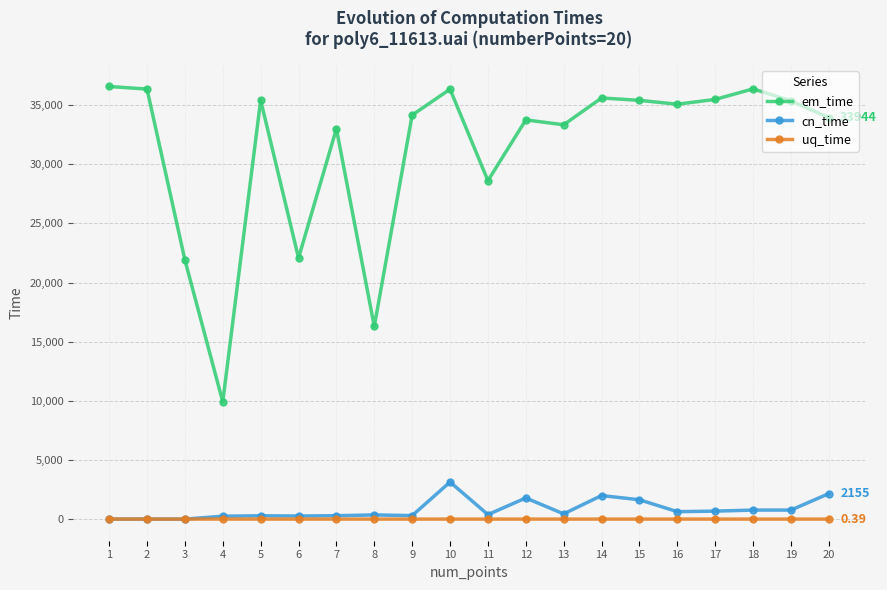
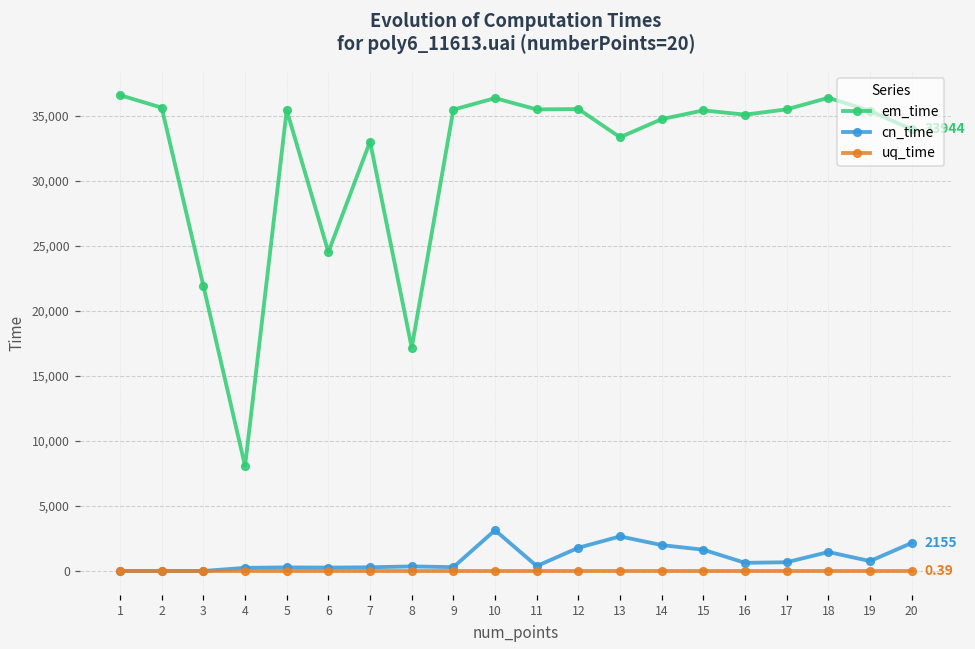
em_time, 2: 36,400 -> 35,600
em_time, 4: 9,900 -> 8,100
em_time, 6: 22,100 -> 24,500
em_time, 8: 16,300 -> 17,200
em_time, 9: 34,200 -> 35,500
em_time, 11: 28,600 -> 35,500
em_time, 12: 33,700 -> 35,500
cn_time, 13: 400 -> 2,700
em_time, 14: 35,600 -> 34,700
cn_time, 18: 800 -> 1,500
